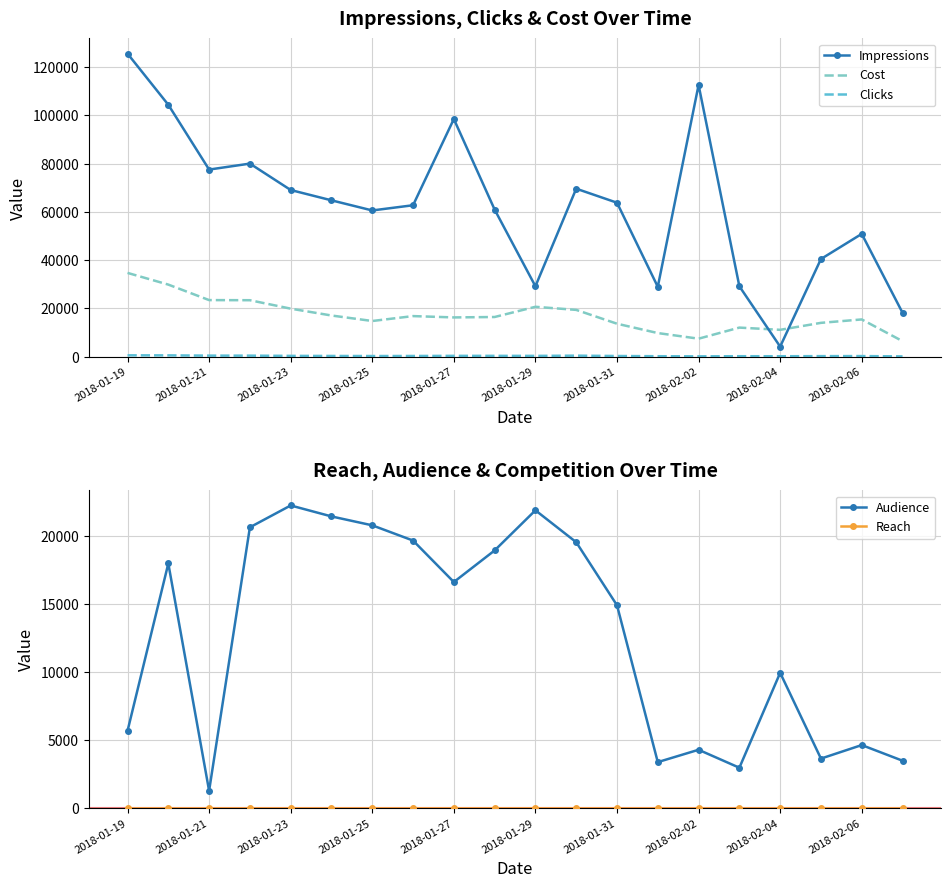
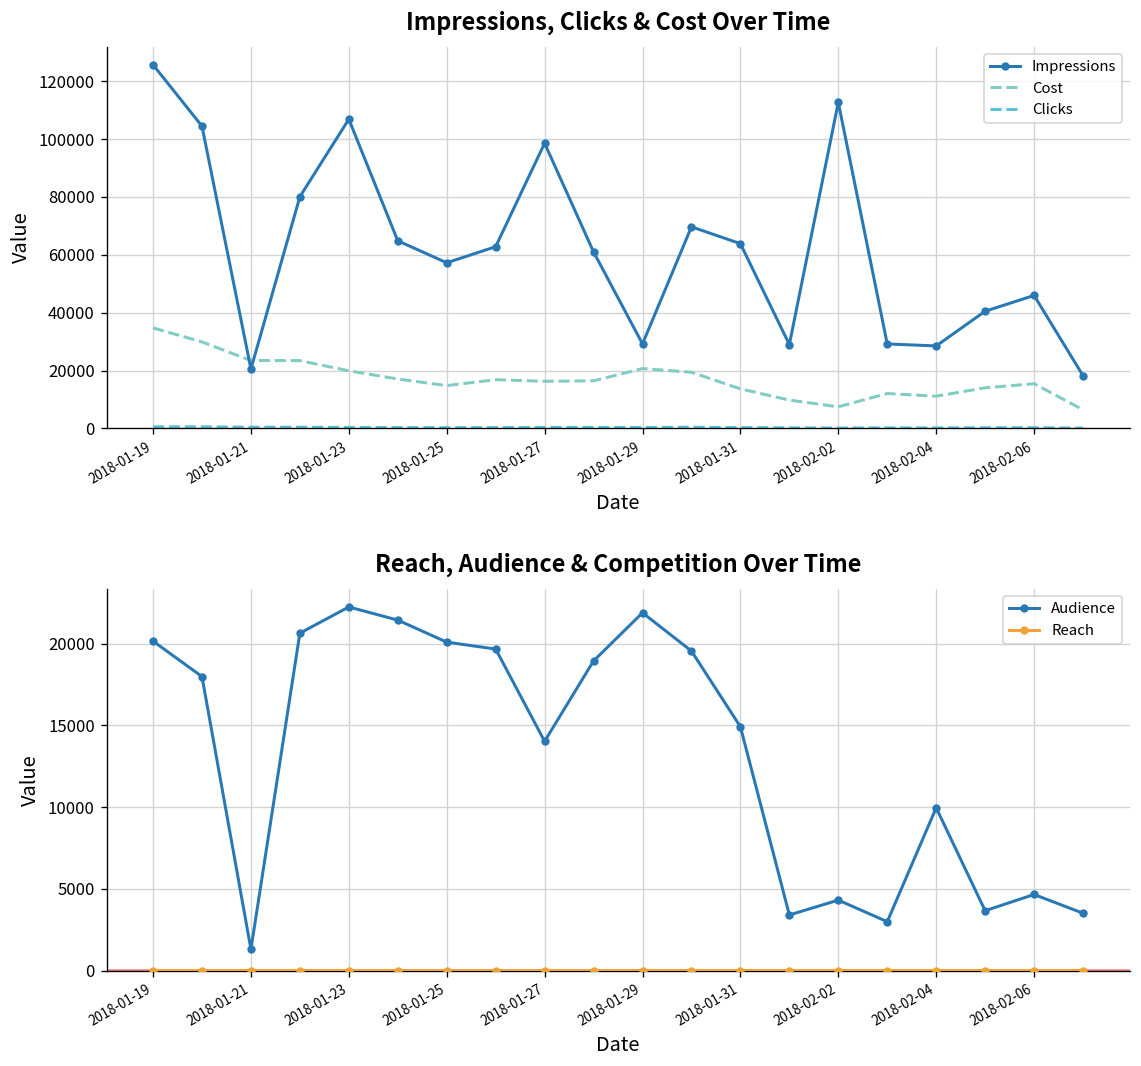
Impressions, Clicks & Cost Over Time, Impressions, 2018-01-21: 78000 -> 21000
Impressions, Clicks & Cost Over Time, Impressions, 2018-01-23: 69000 -> 107000
Impressions, Clicks & Cost Over Time, Impressions, 2018-01-25: 61000 -> 57000
Impressions, Clicks & Cost Over Time, Impressions, 2018-02-04: 4000 -> 29000
Impressions, Clicks & Cost Over Time, Impressions, 2018-02-06: 51000 -> 46000
Reach, Audience & Competition Over Time, Audience, 2018-01-19: 5700 -> 20200
Reach, Audience & Competition Over Time, Audience, 2018-01-25: 20800 -> 20100
Reach, Audience & Competition Over Time, Audience, 2018-01-27: 16600 -> 14000
